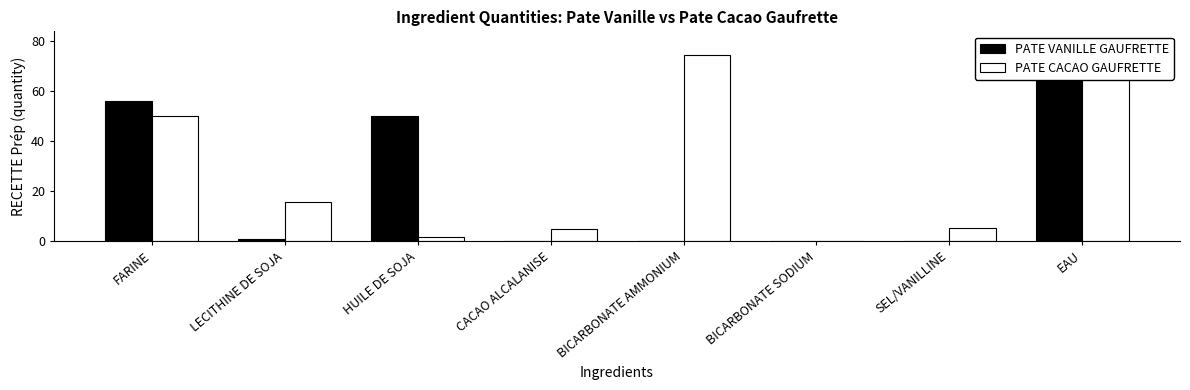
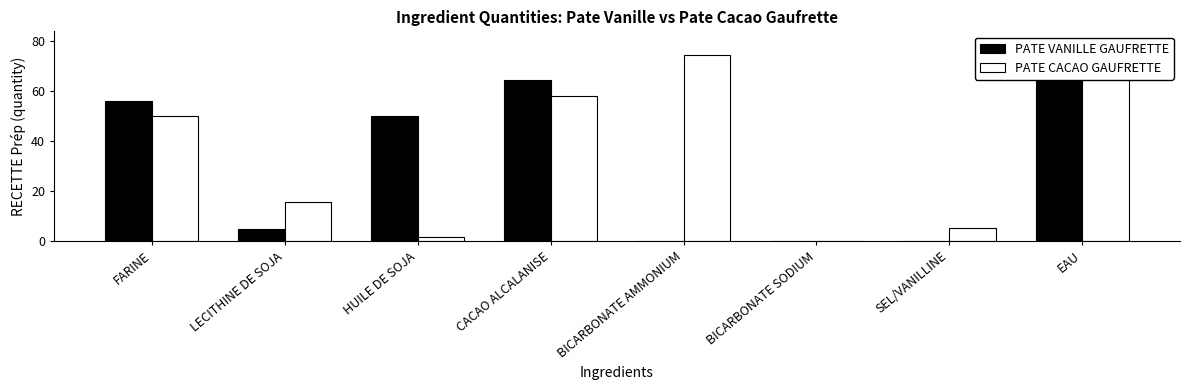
PATE VANILLE GAUFRETTE, LECITHINE DE SOJA: 1 -> 5
PATE VANILLE GAUFRETTE, CACAO ALCALANISE: 0 -> 65
PATE CACAO GAUFRETTE, CACAO ALCALANISE: 5 -> 58
